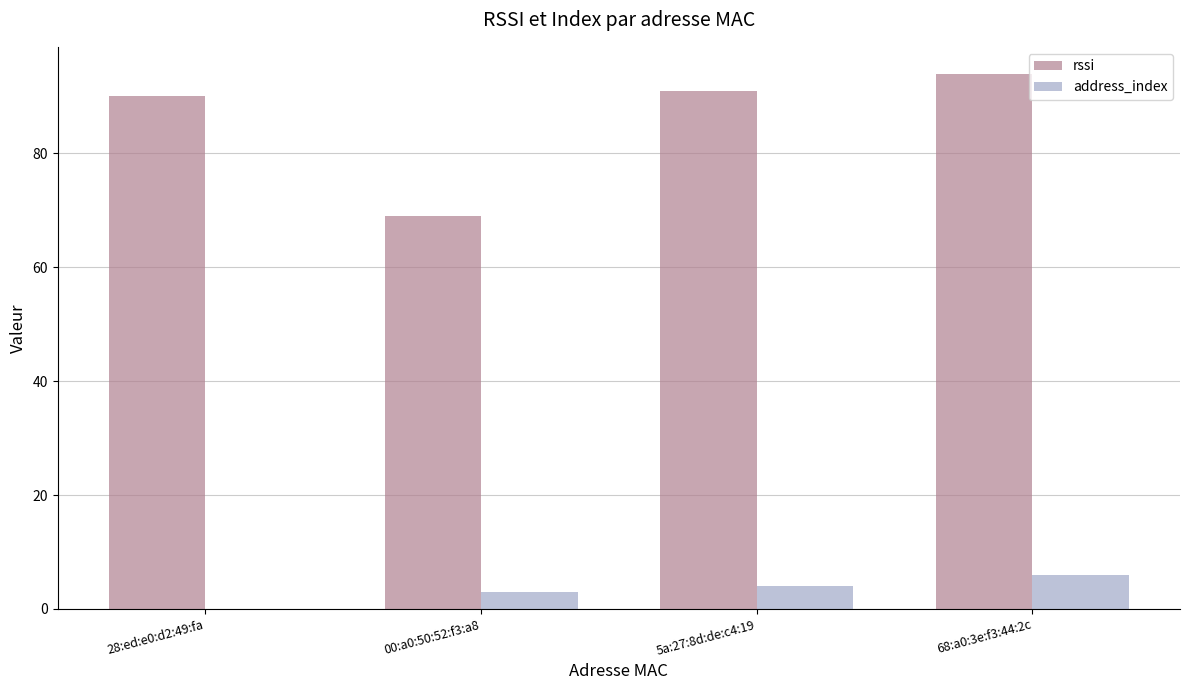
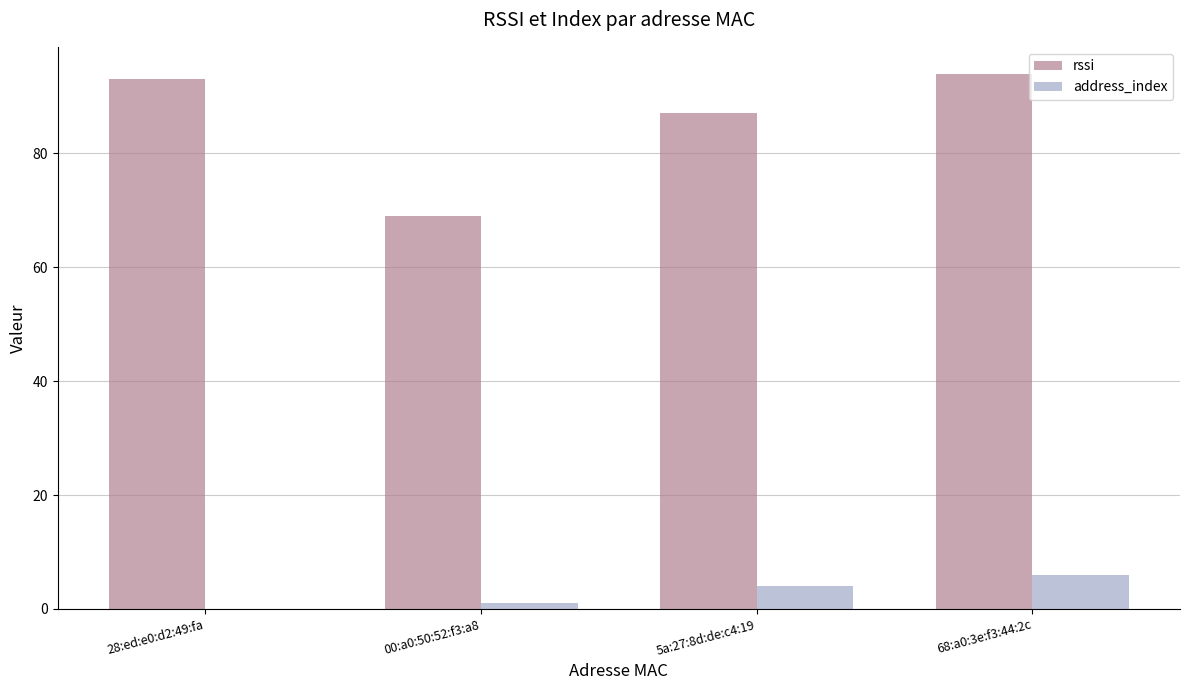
rssi, 28:ed:e0:d2:49:fa: 90 -> 93
address_index, 00:a0:50:52:f3:a8: 3 -> 1
rssi, 5a:27:8d:de:c4:19: 91 -> 87
